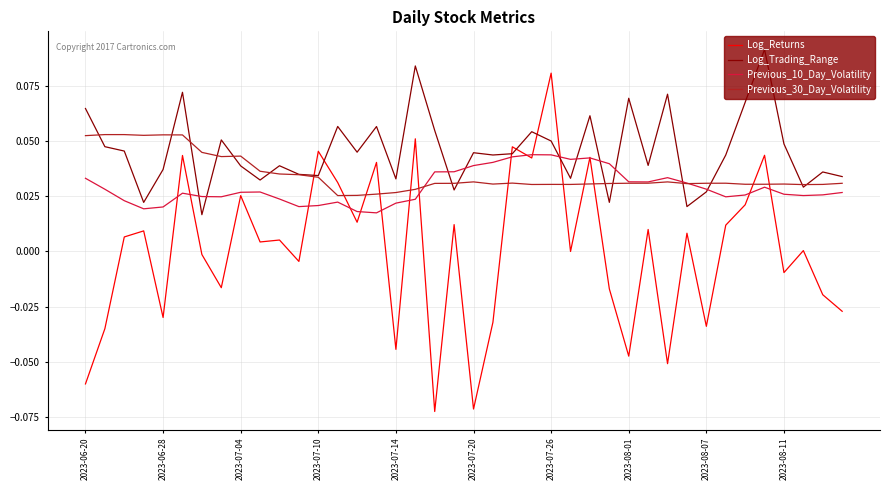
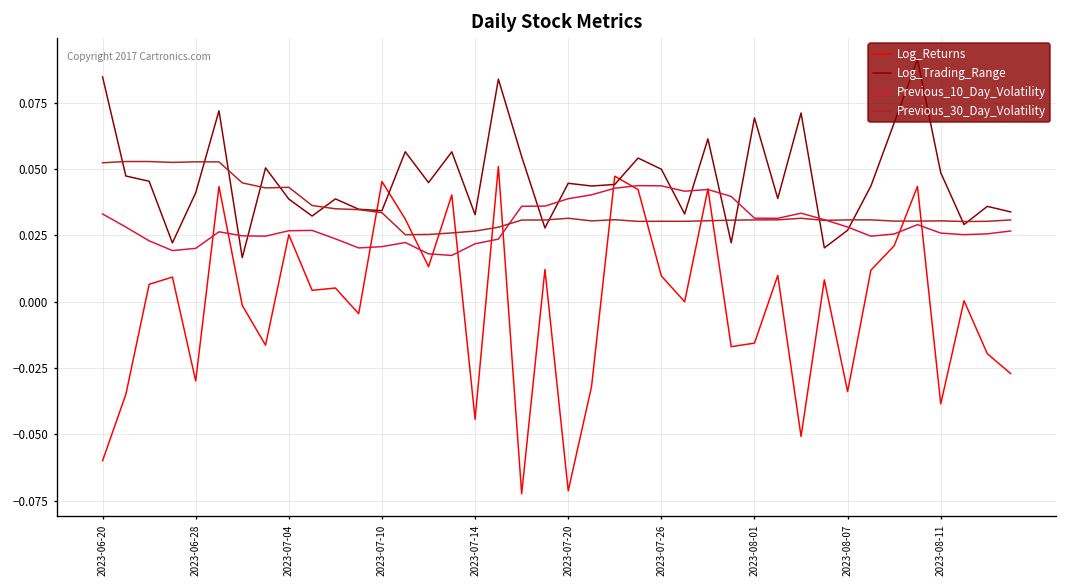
Log_Trading_Range, 2023-06-20: 0.065 -> 0.085
Log_Trading_Range, 2023-06-28: 0.037 -> 0.041
Log_Returns, 2023-07-26: 0.081 -> 0.010
Log_Returns, 2023-08-01: -0.047 -> -0.016
Log_Returns, 2023-08-11: -0.010 -> -0.038
